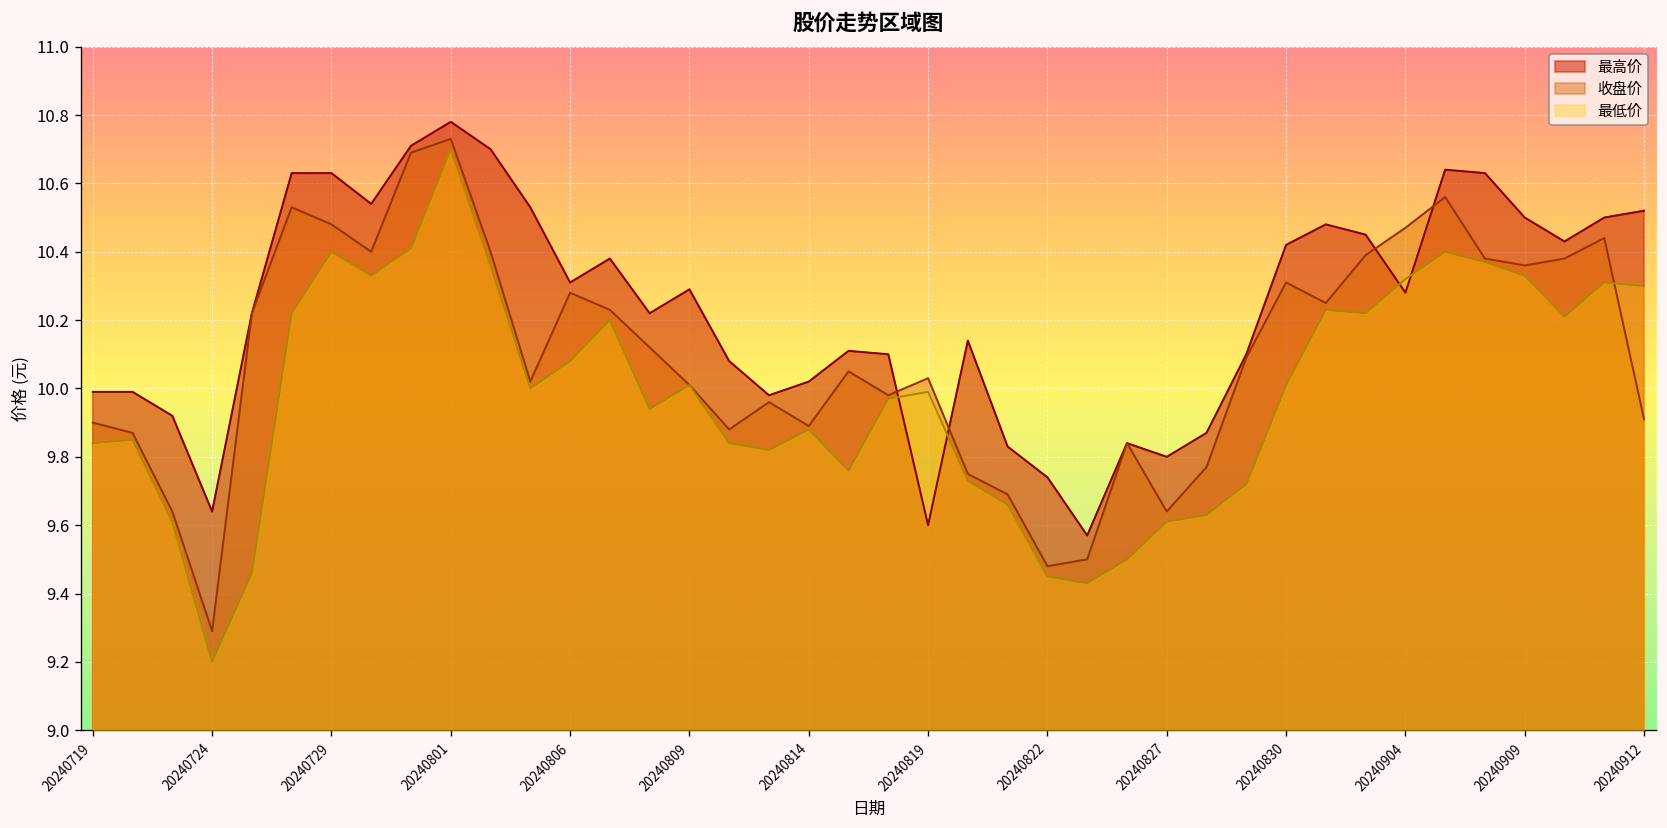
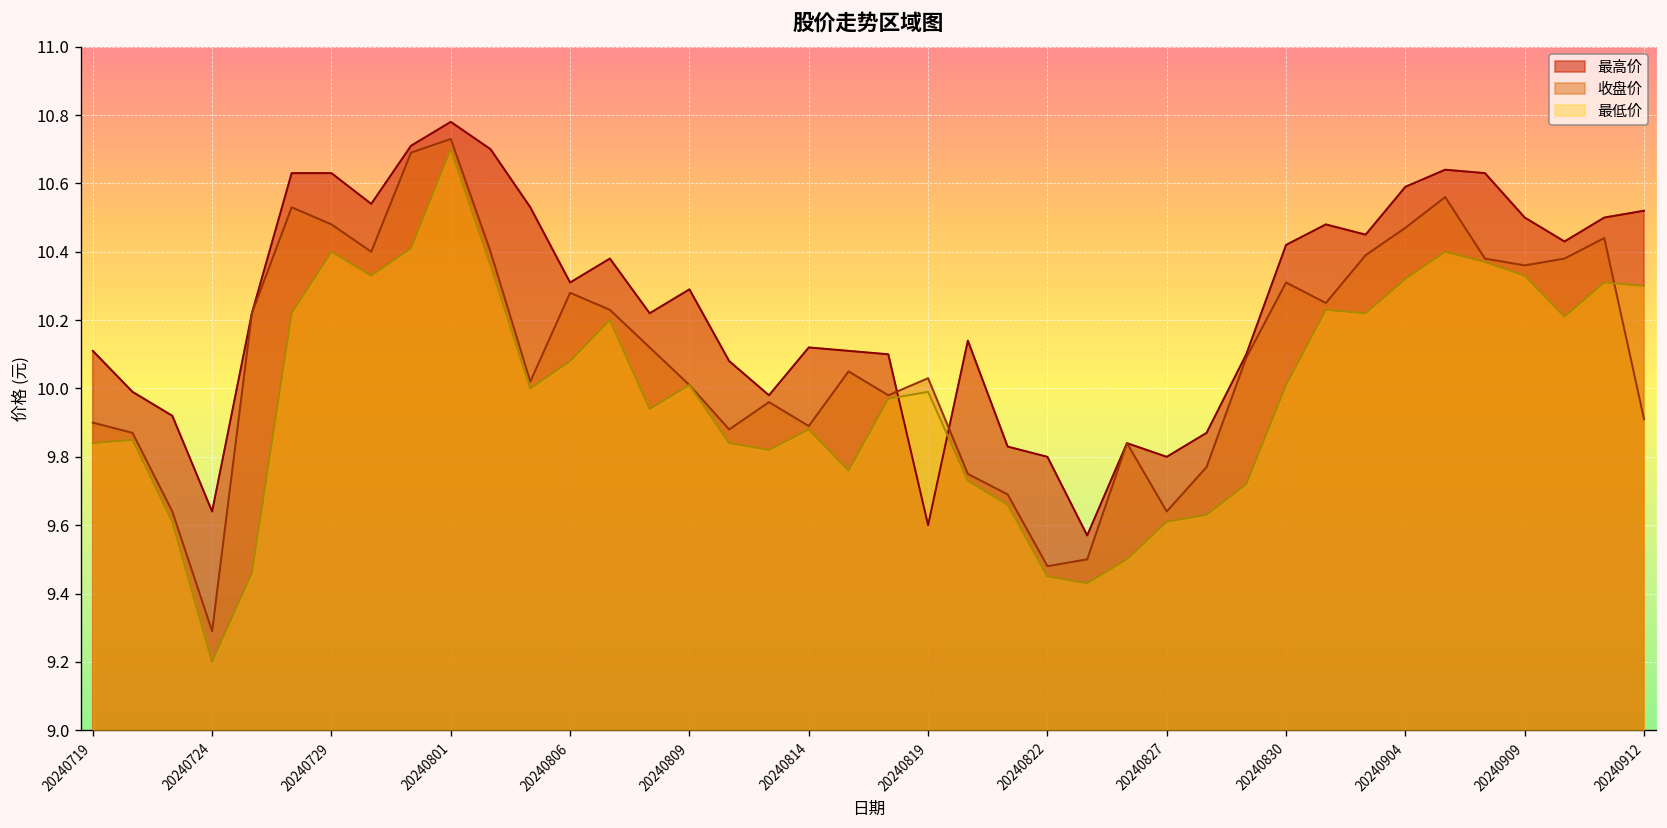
最高价, 20240719: 9.99 -> 10.11
最高价, 20240814: 10.02 -> 10.12
最高价, 20240822: 9.74 -> 9.80
最高价, 20240904: 10.28 -> 10.59
